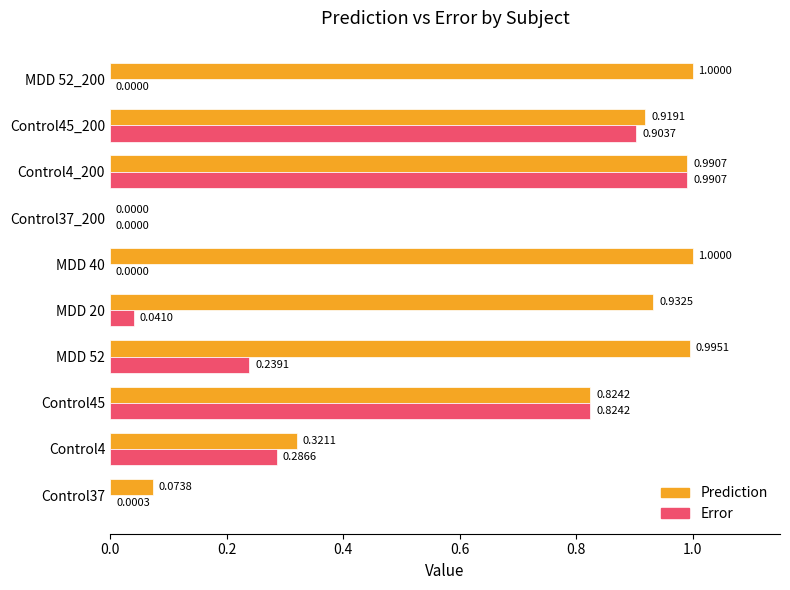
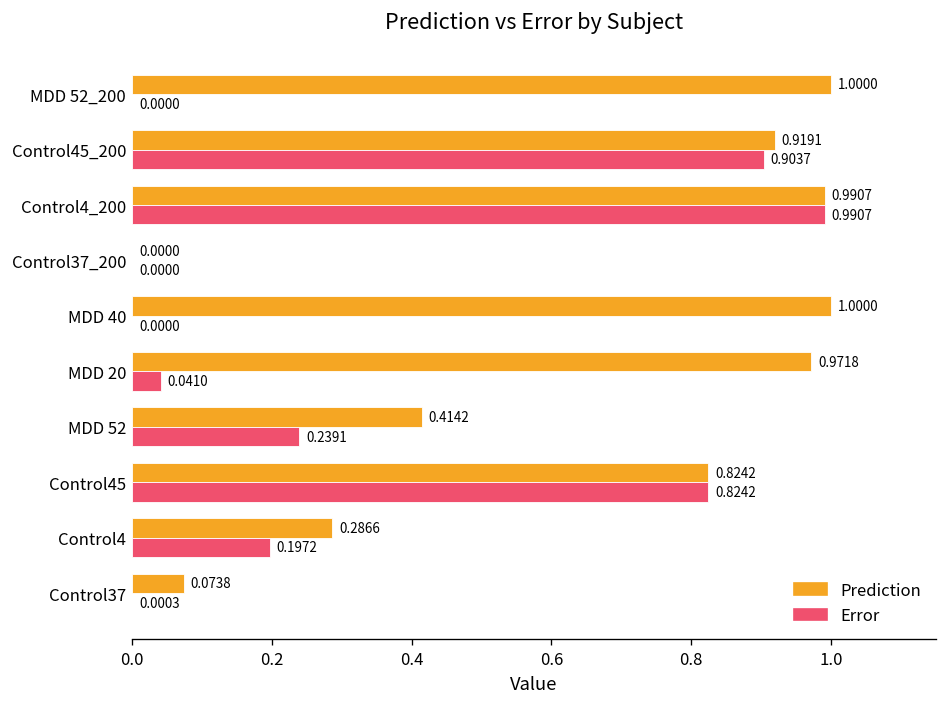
Prediction, MDD 20: 0.9325 -> 0.9718
Prediction, MDD 52: 0.9951 -> 0.4142
Prediction, Control4: 0.3211 -> 0.2866
Error, Control4: 0.2866 -> 0.1972
